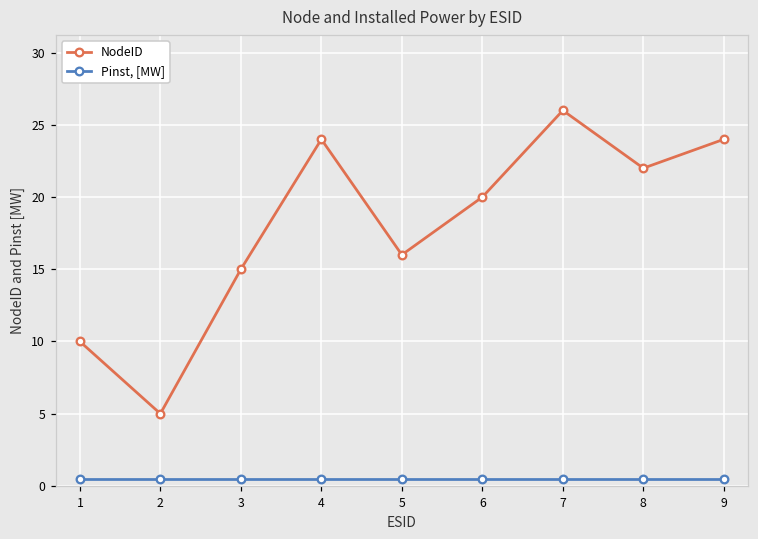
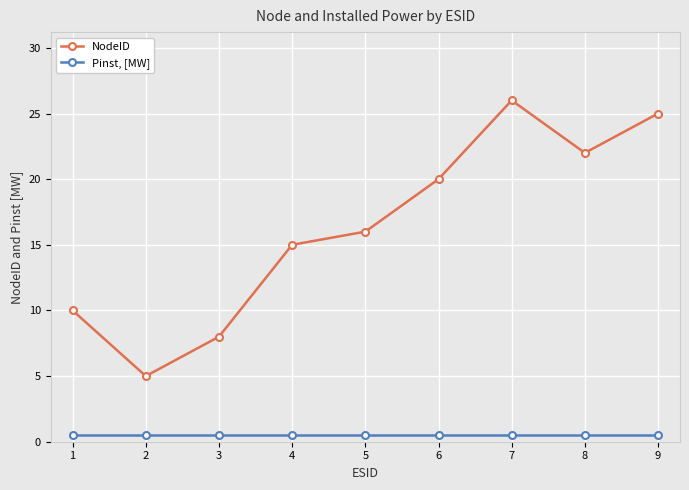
NodeID, 3: 15 -> 8
NodeID, 4: 24 -> 15
NodeID, 9: 24 -> 25
